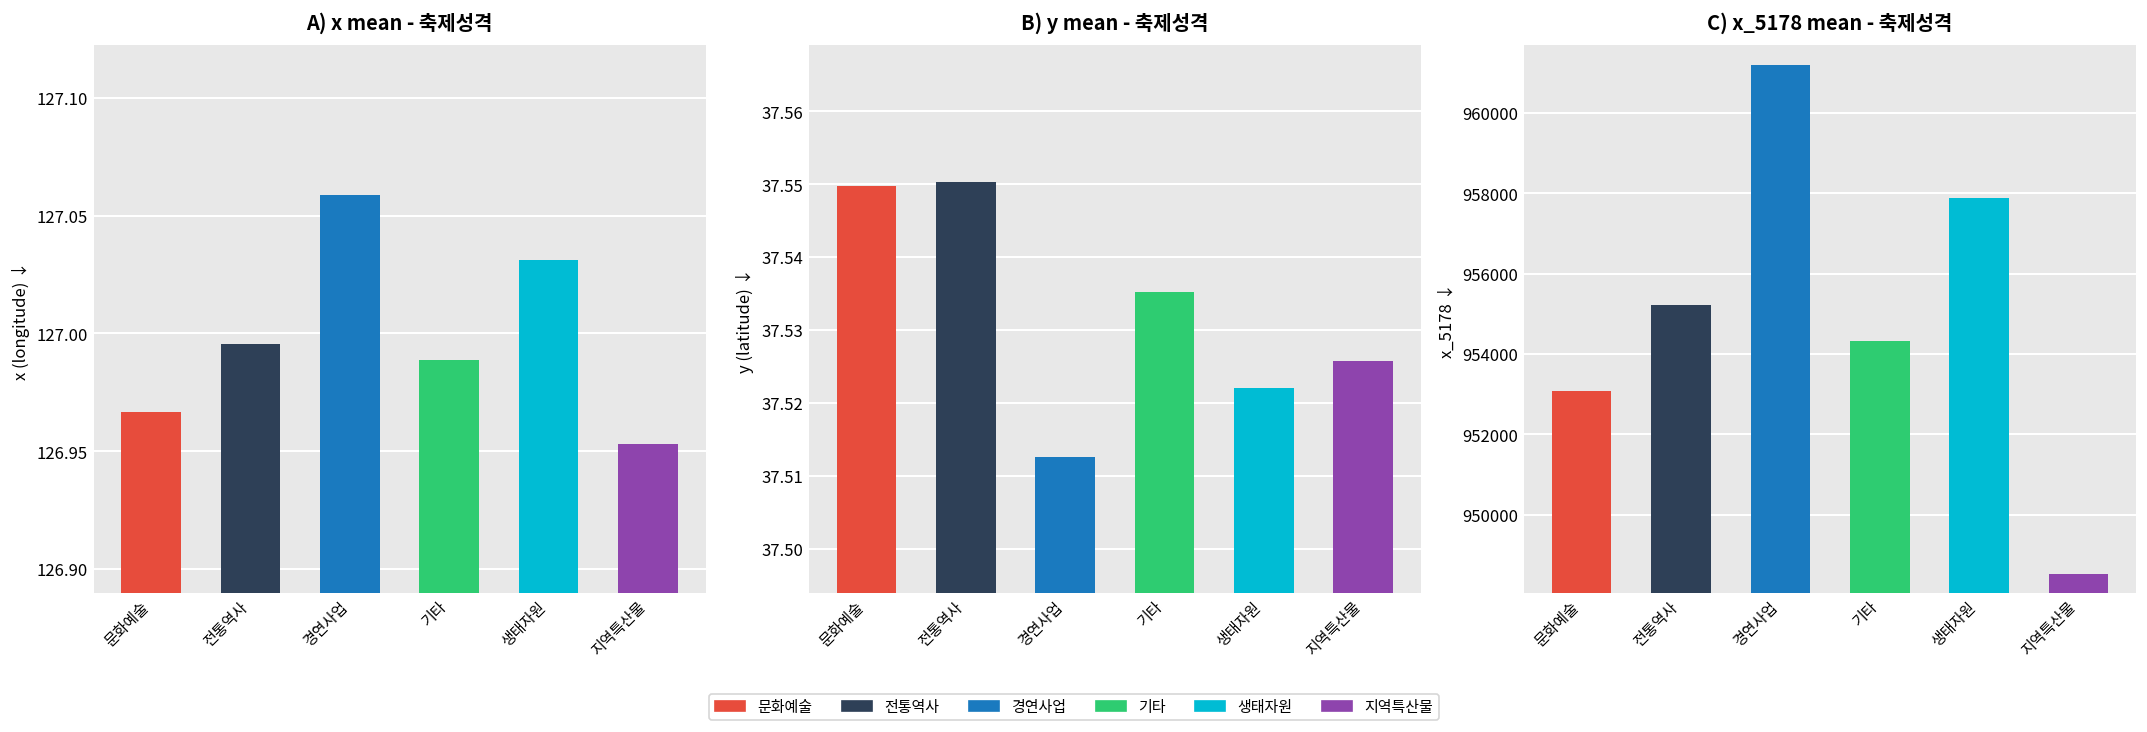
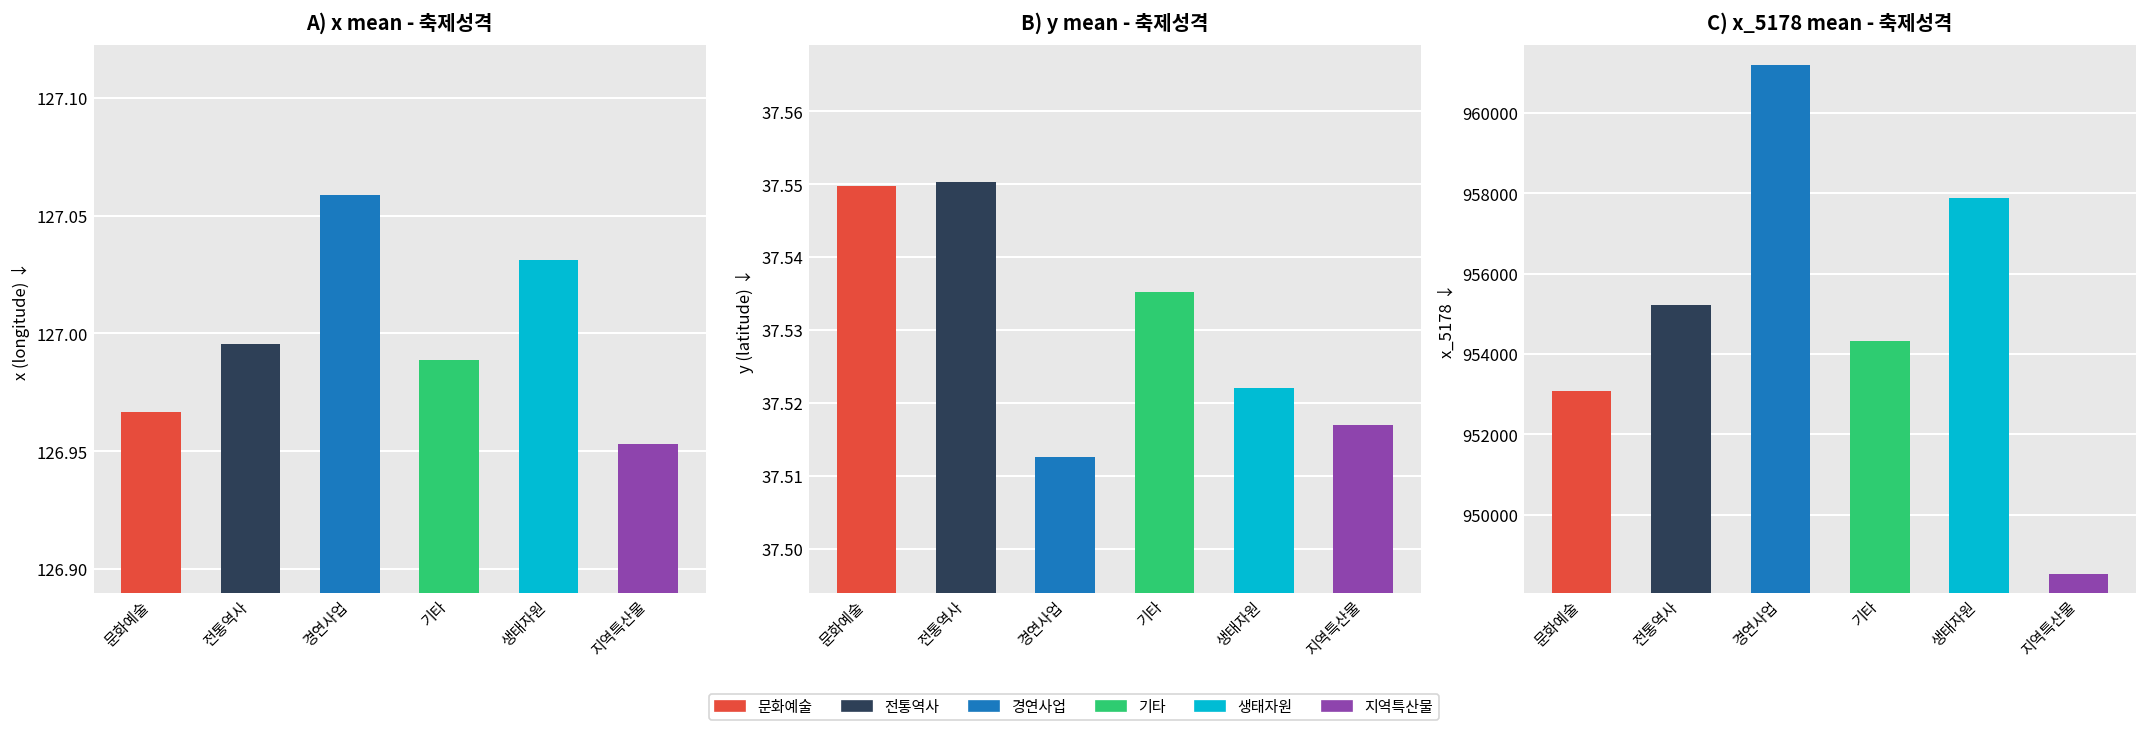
B) y mean - 축제성격, 지역특산물: 37.526 -> 37.517
